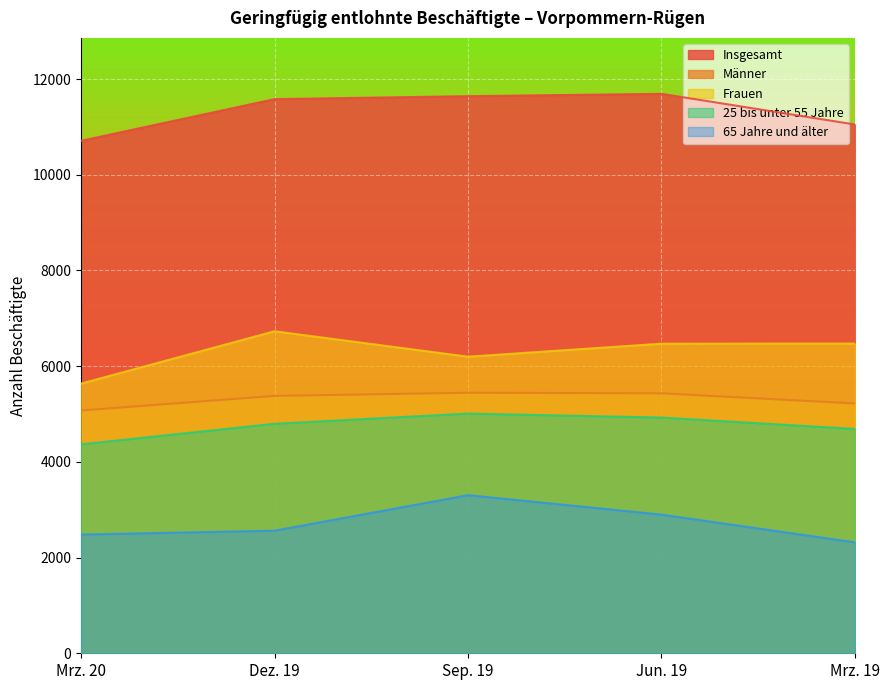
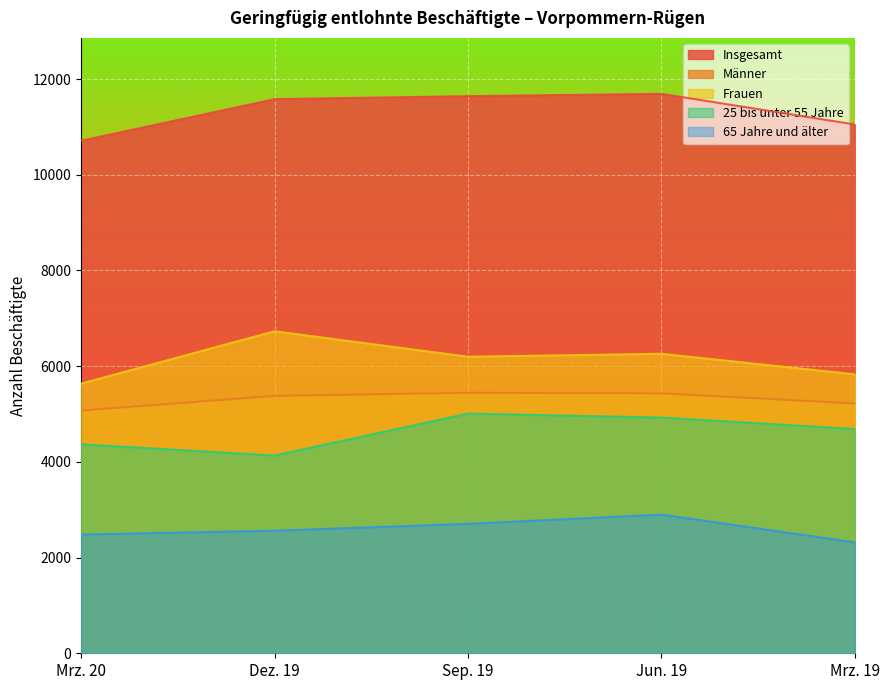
25 bis unter 55 Jahre, Dez. 19: 4800 -> 4100
65 Jahre und älter, Sep. 19: 3300 -> 2700
Frauen, Jun. 19: 6500 -> 6300
Frauen, Mrz. 19: 6500 -> 5800
